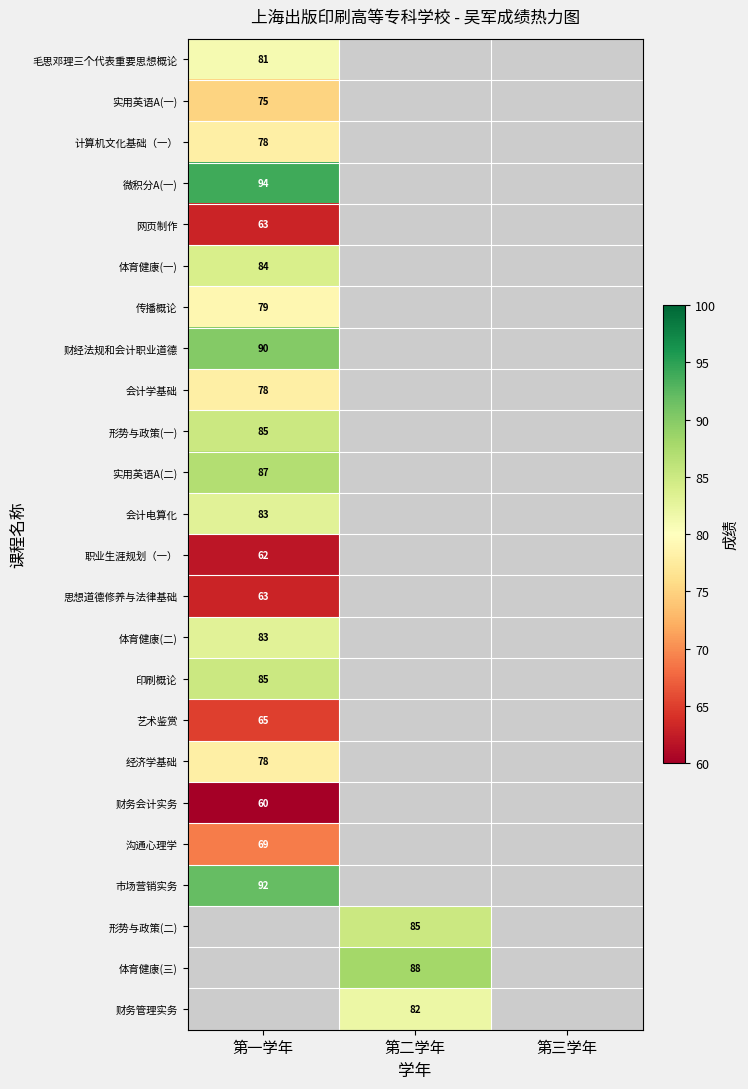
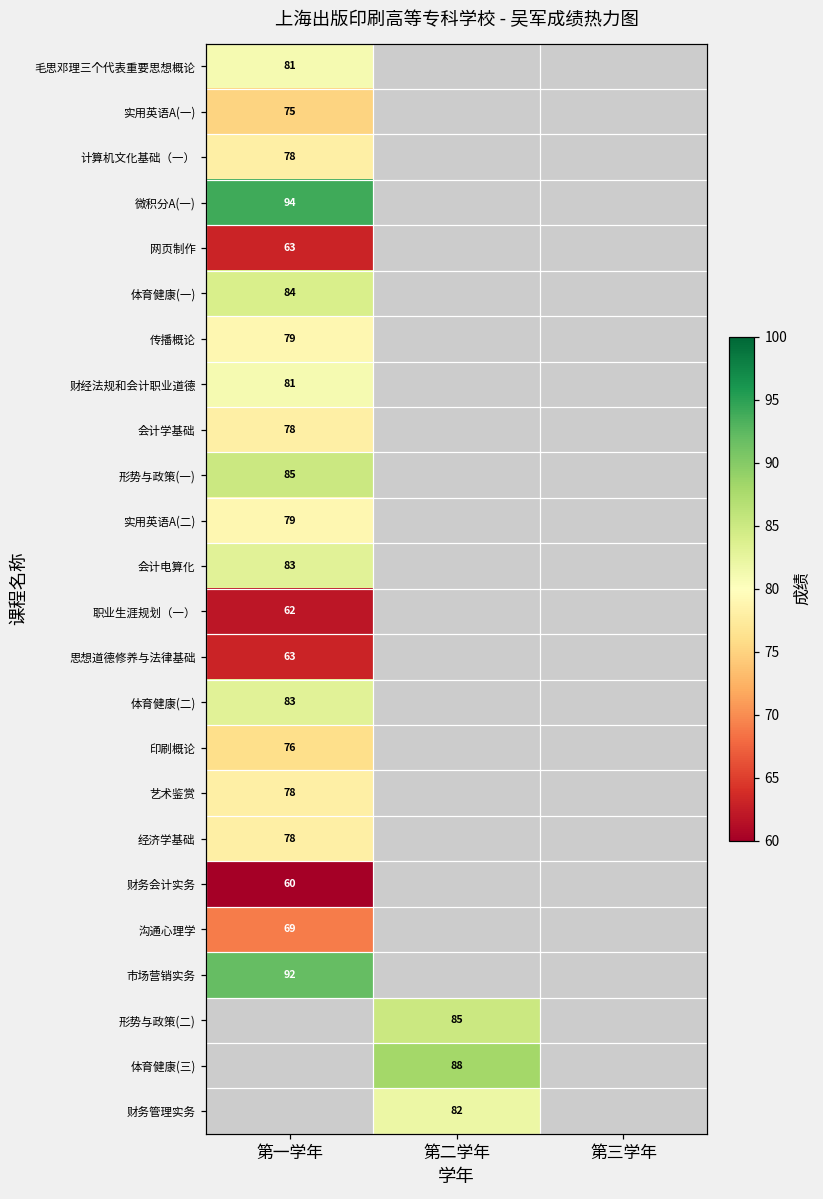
财经法规和会计职业道德, 第一学年: 90 -> 81
实用英语A(二), 第一学年: 87 -> 79
印刷概论, 第一学年: 85 -> 76
艺术鉴赏, 第一学年: 65 -> 78
